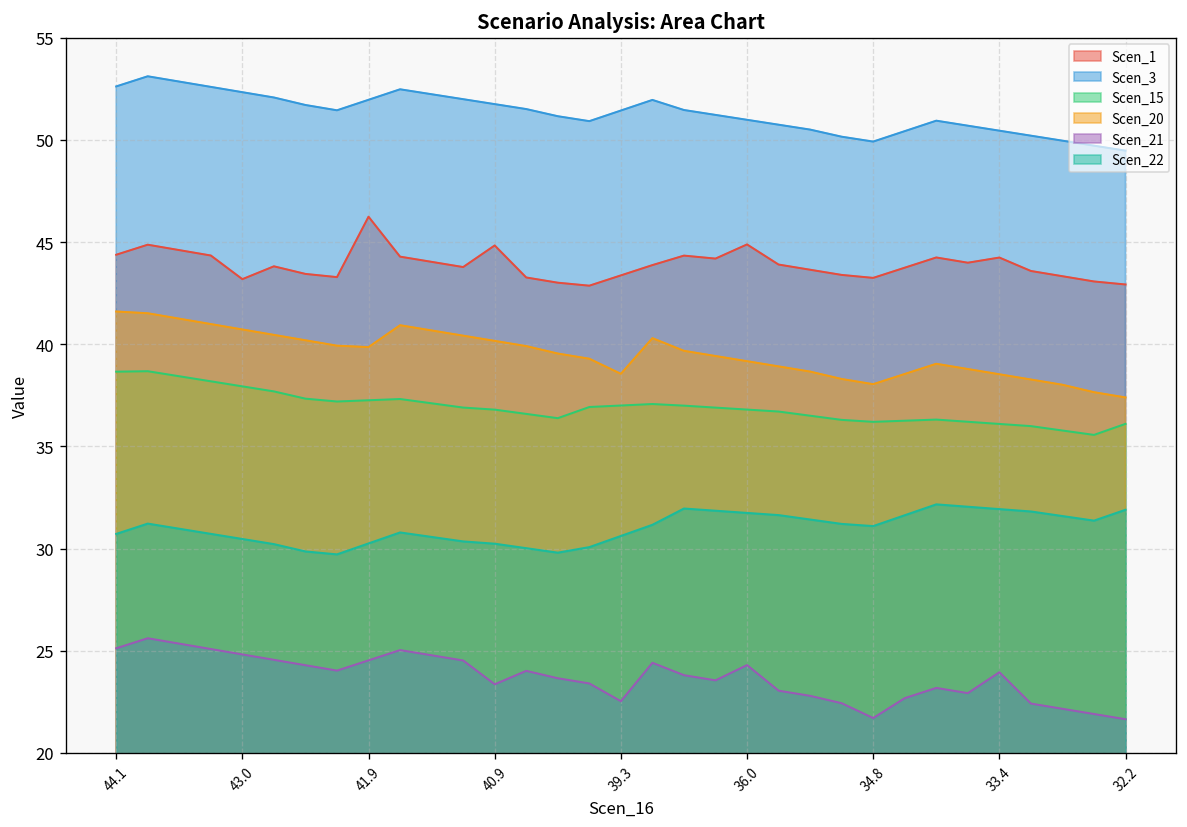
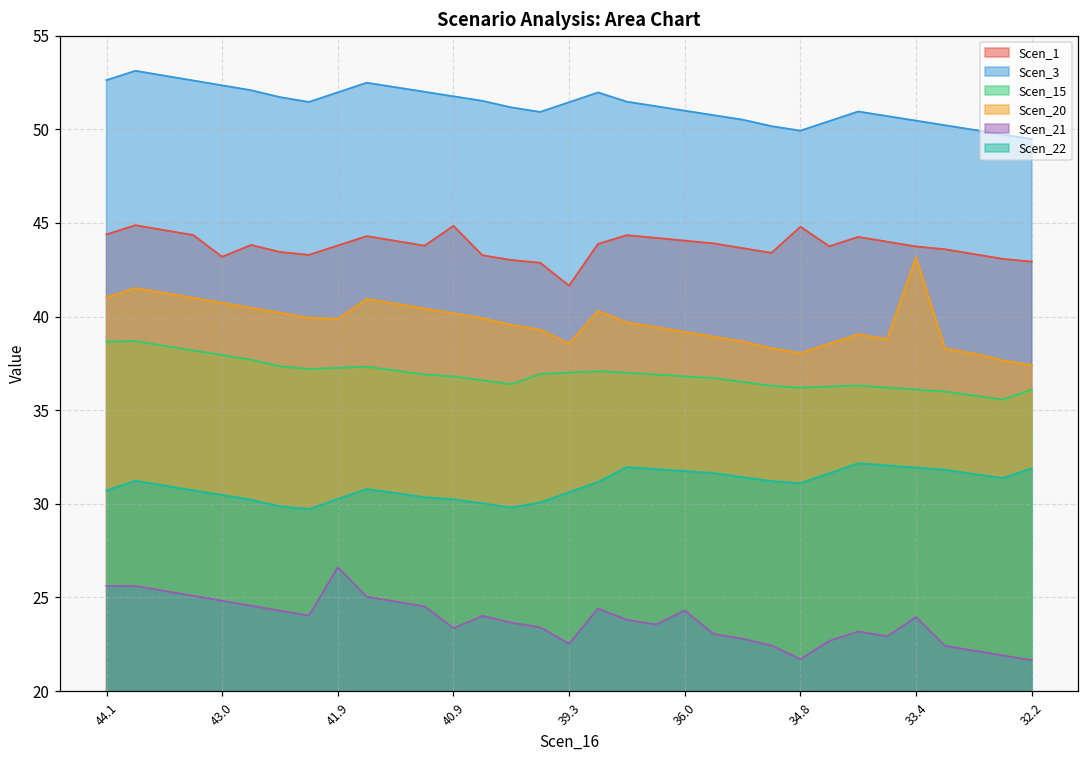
Scen_20, 44.1: 41.6 -> 41.0
Scen_21, 44.1: 25.1 -> 25.6
Scen_1, 41.9: 46.2 -> 43.8
Scen_21, 41.9: 24.5 -> 26.6
Scen_1, 39.3: 43.4 -> 41.6
Scen_1, 36.0: 44.9 -> 44.0
Scen_1, 34.8: 43.2 -> 44.8
Scen_1, 33.4: 44.2 -> 43.7
Scen_20, 33.4: 38.5 -> 43.2
